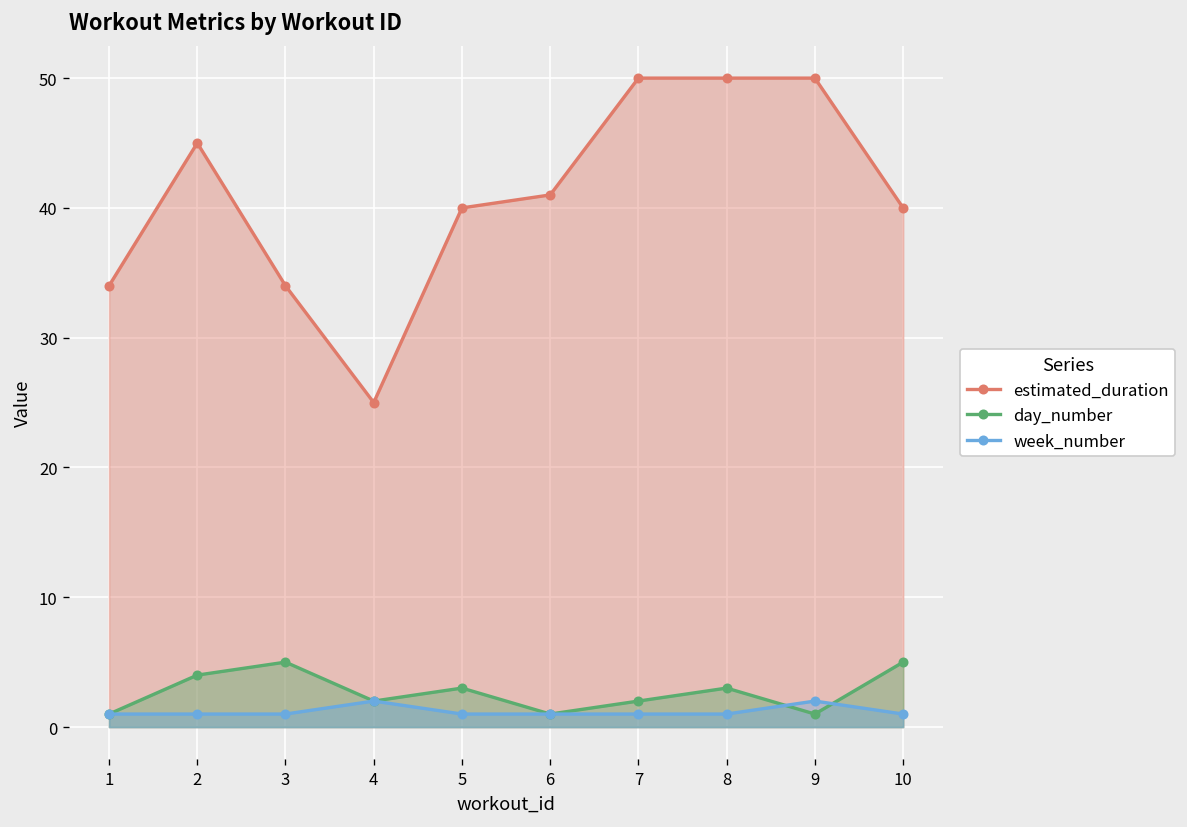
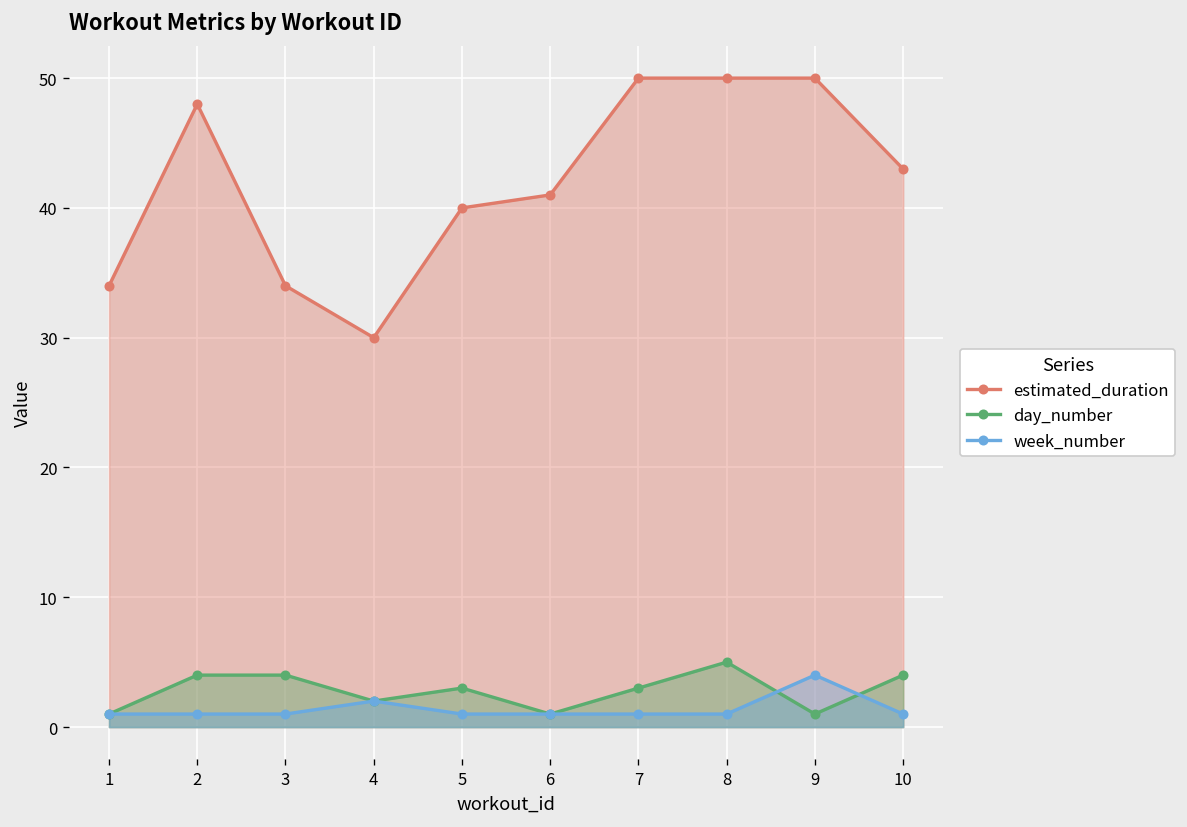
estimated_duration, 2: 45 -> 48
day_number, 3: 5 -> 4
estimated_duration, 4: 25 -> 30
day_number, 7: 2 -> 3
day_number, 8: 3 -> 5
week_number, 9: 2 -> 4
estimated_duration, 10: 40 -> 43
day_number, 10: 5 -> 4
